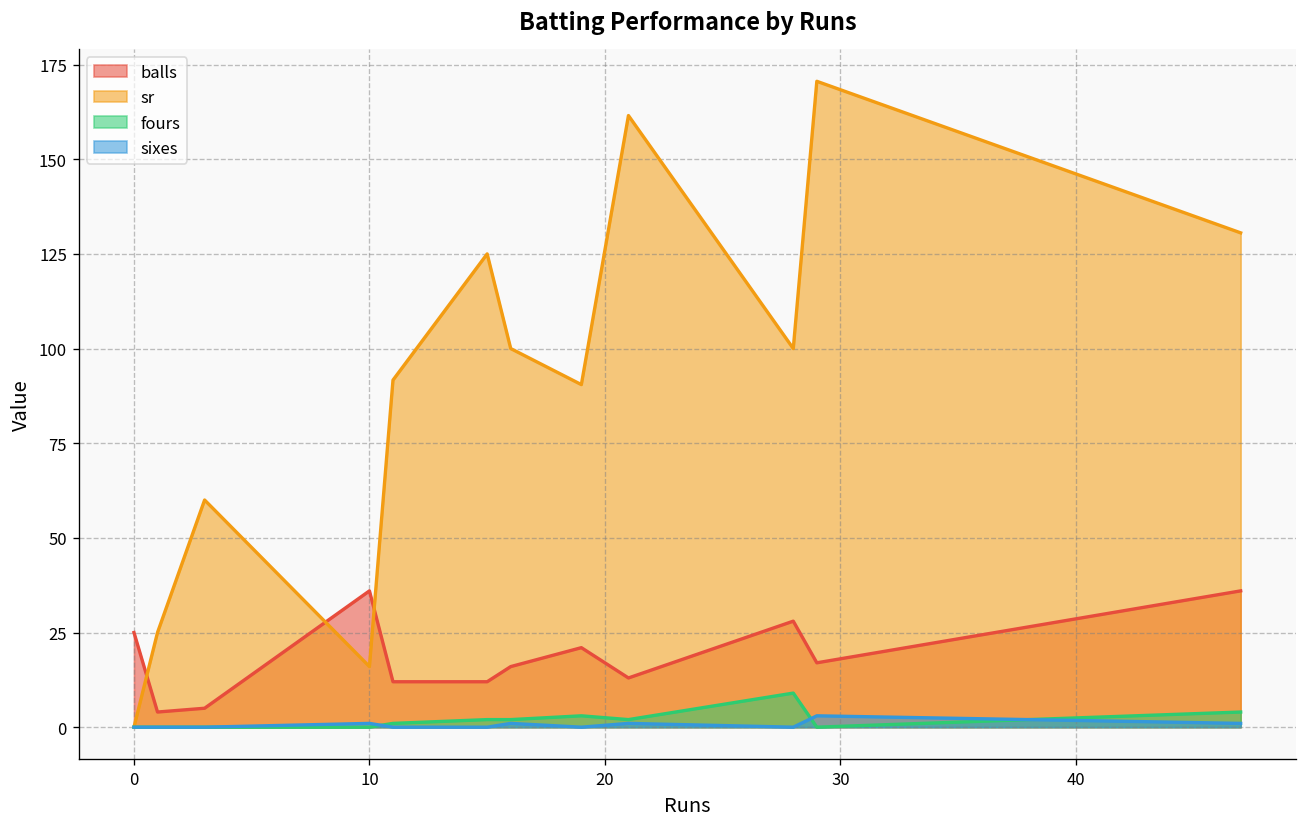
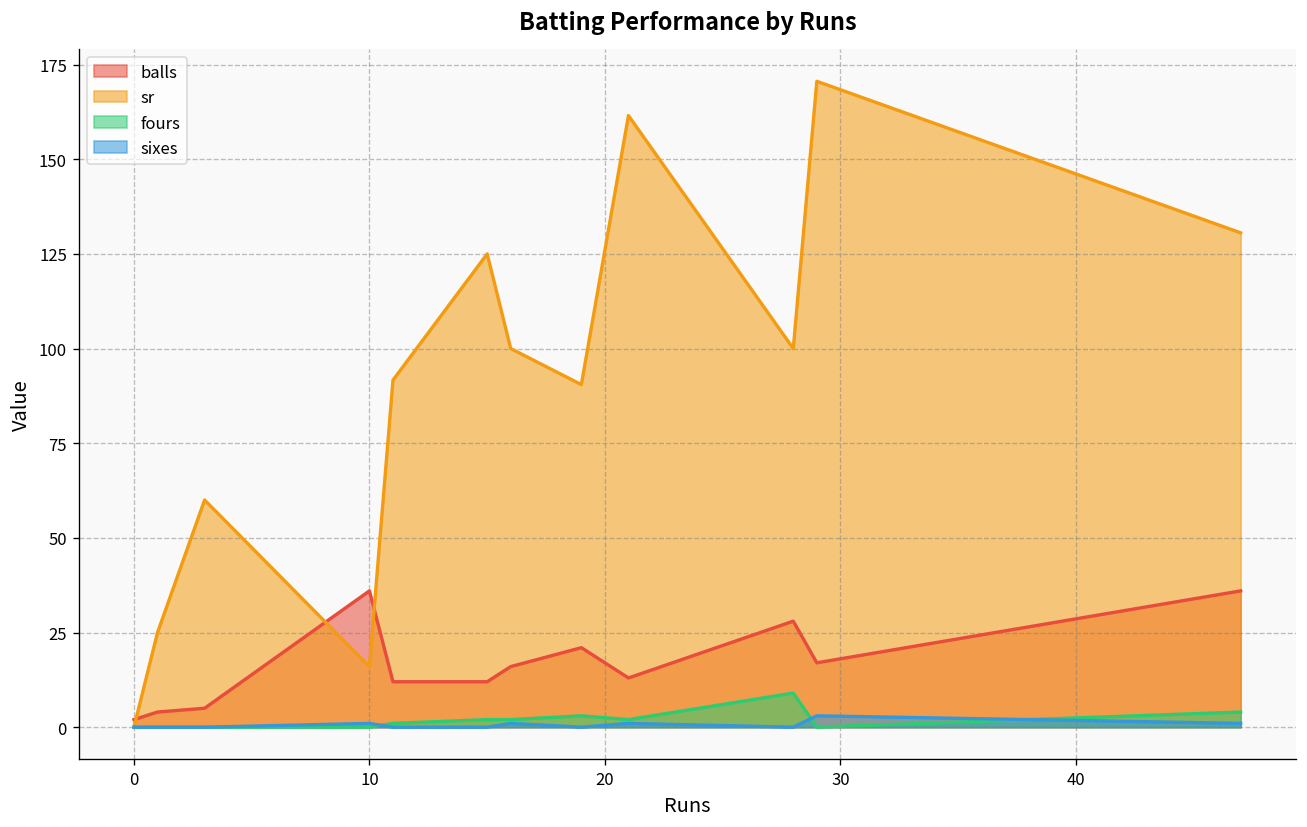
balls, 0: 25 -> 2
